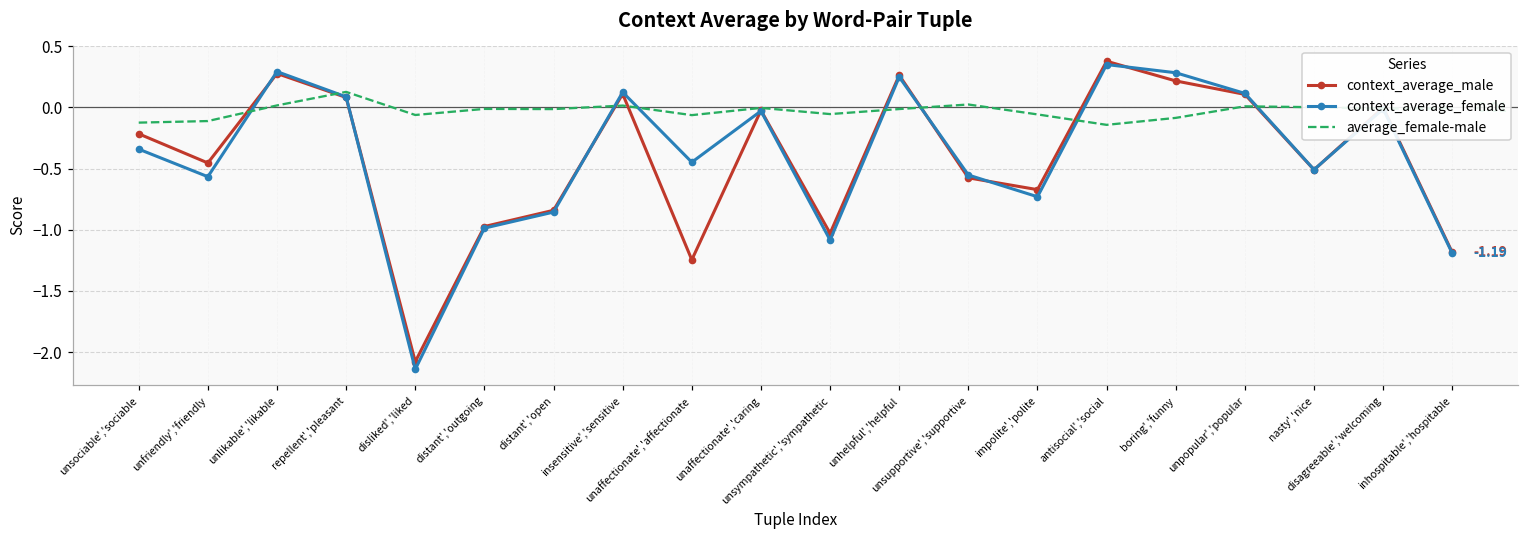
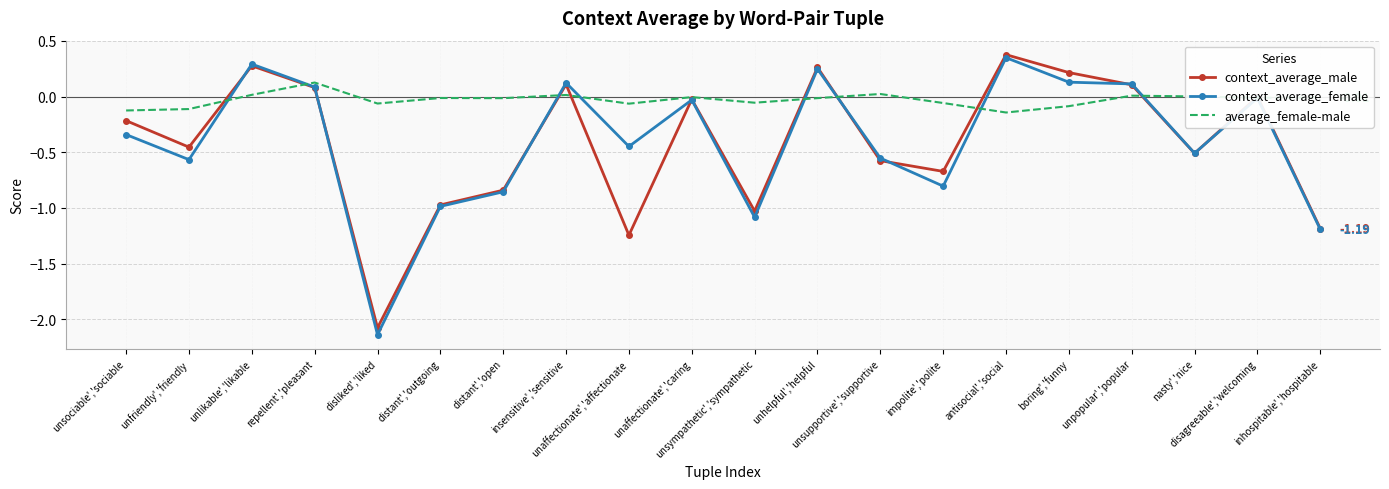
context_average_female, impolite','polite: -0.73 -> -0.80
context_average_female, boring','funny: 0.28 -> 0.13
